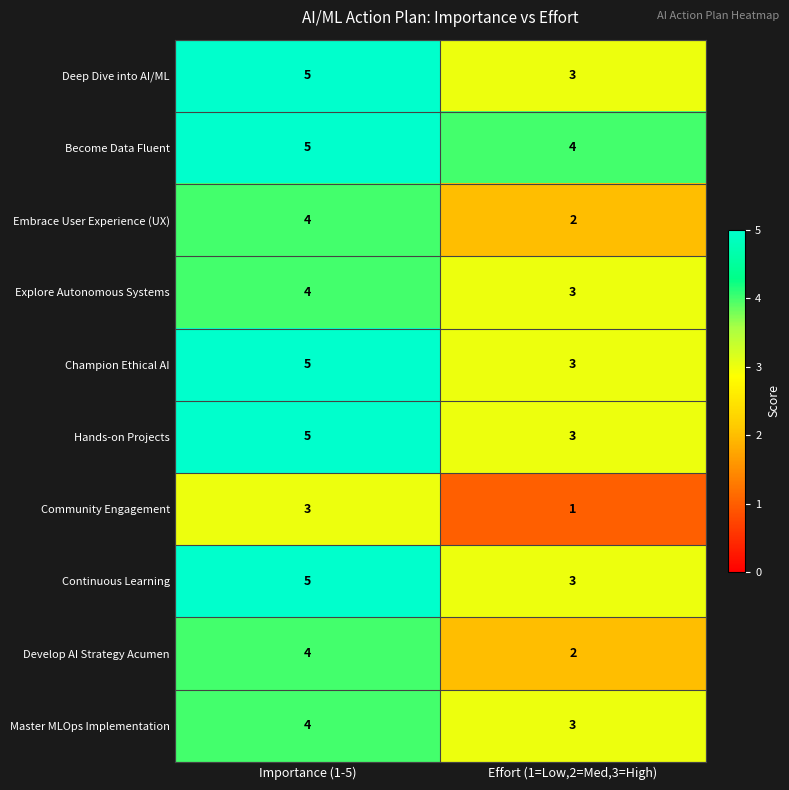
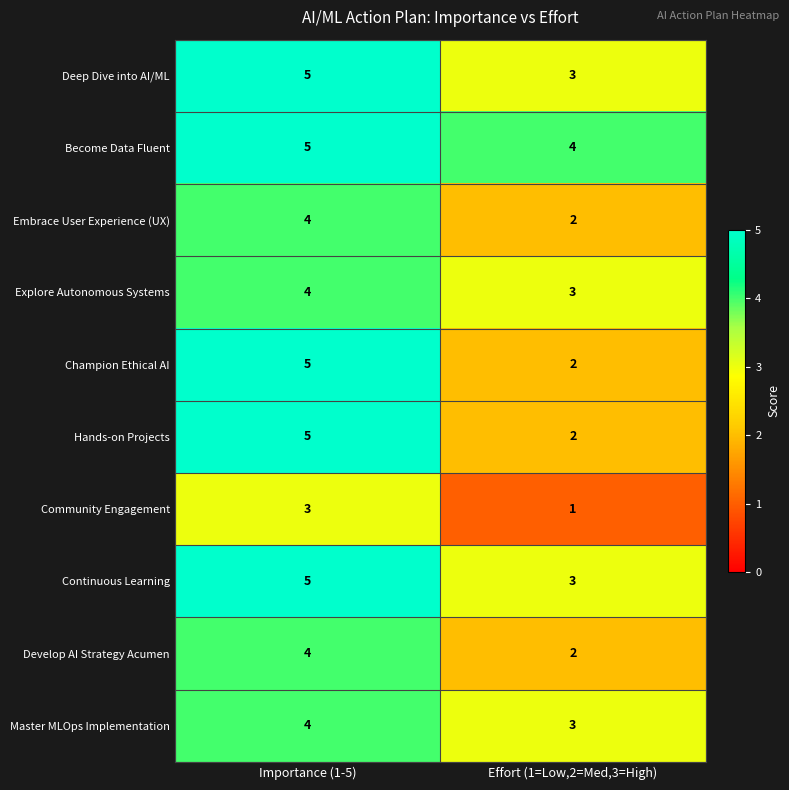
Champion Ethical AI, Effort (1=Low,2=Med,3=High): 3 -> 2
Hands-on Projects, Effort (1=Low,2=Med,3=High): 3 -> 2
